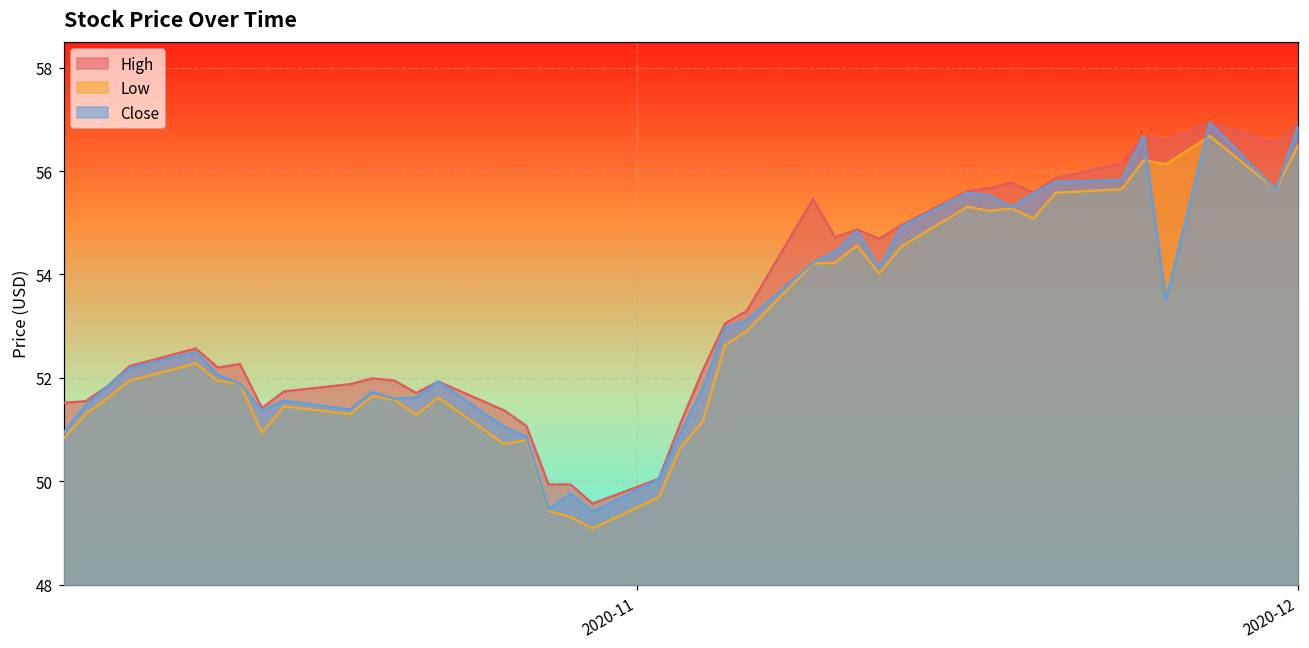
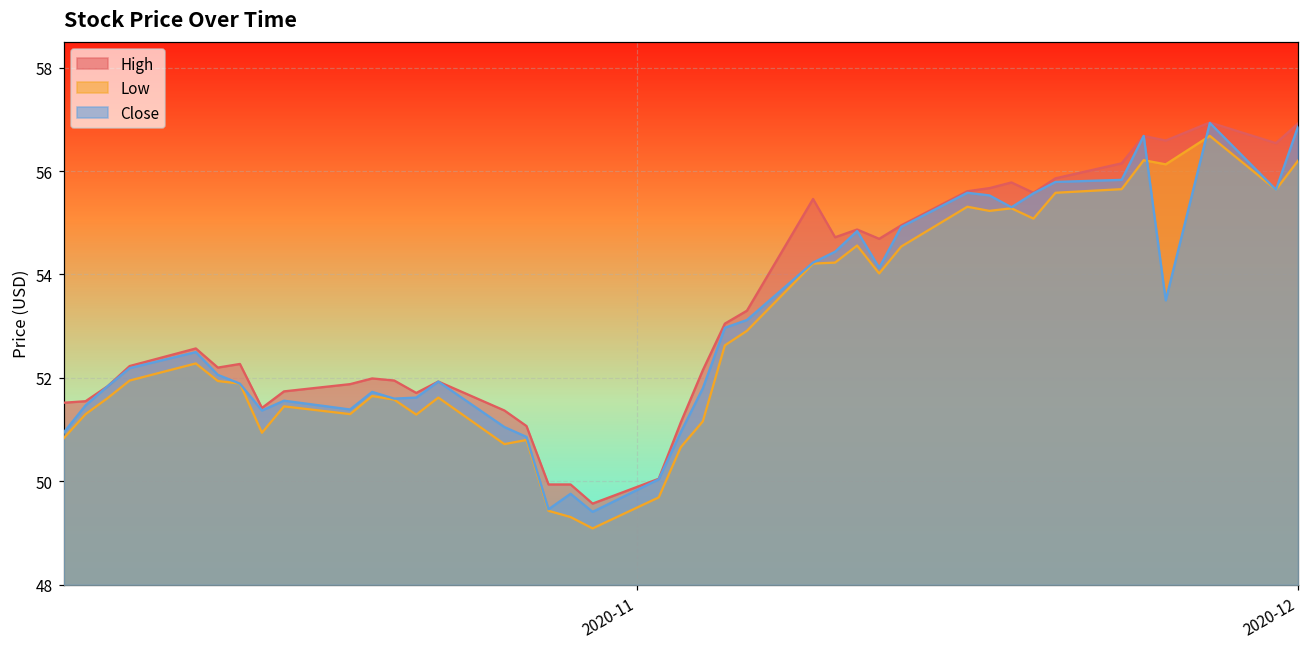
Low, 2020-12: 56.5 -> 56.2
